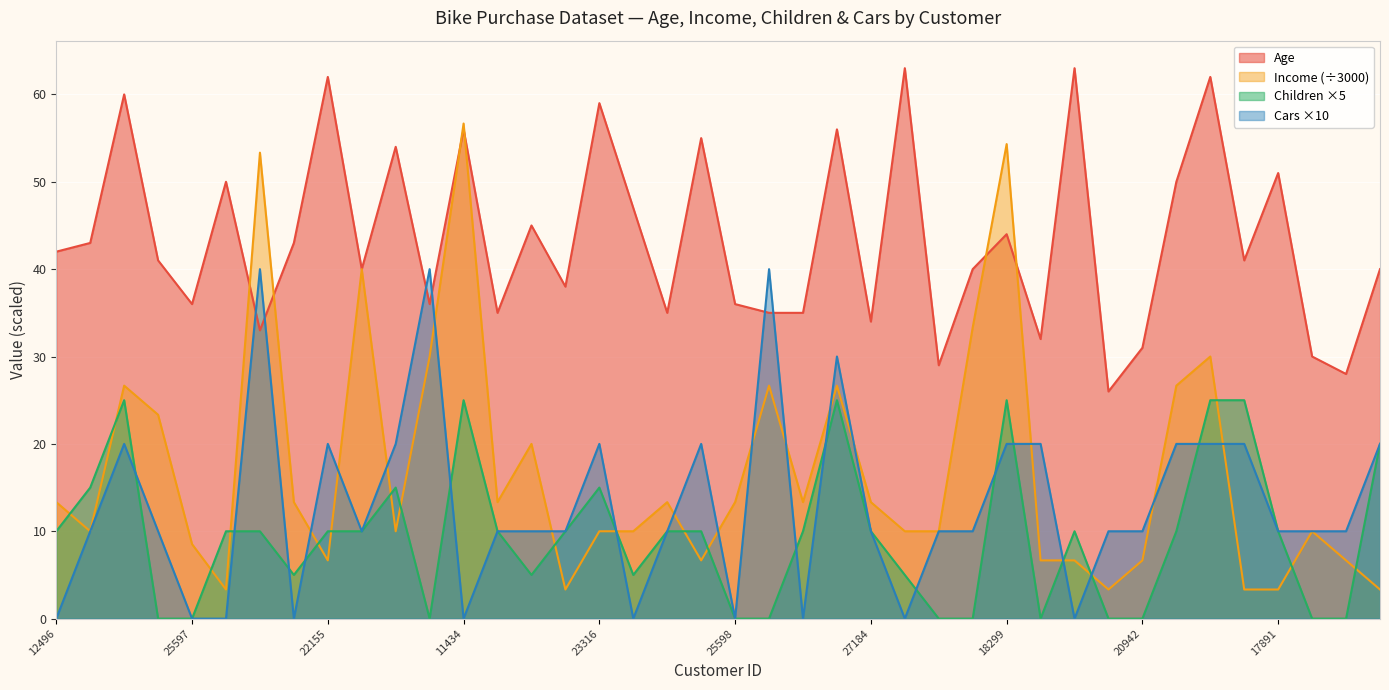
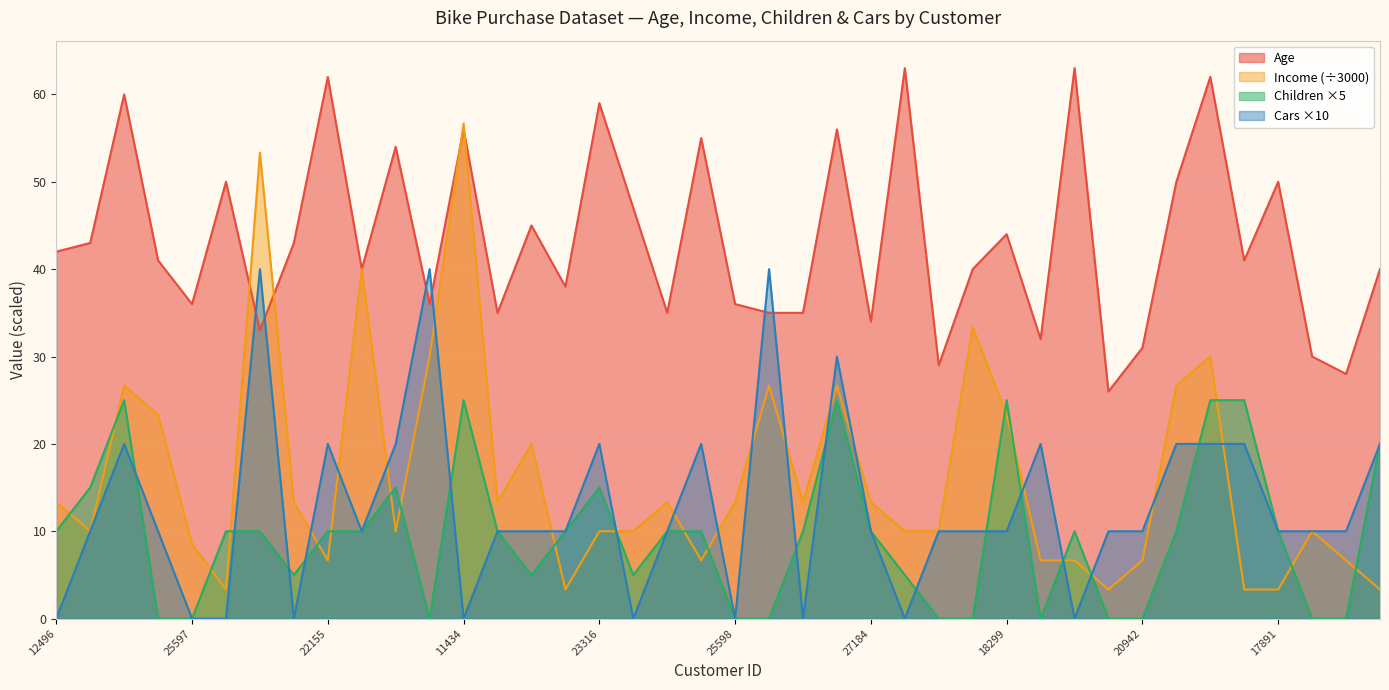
Income (÷3000), 18299: 54 -> 23
Cars ×10, 18299: 20 -> 10
Age, 17891: 51 -> 50
